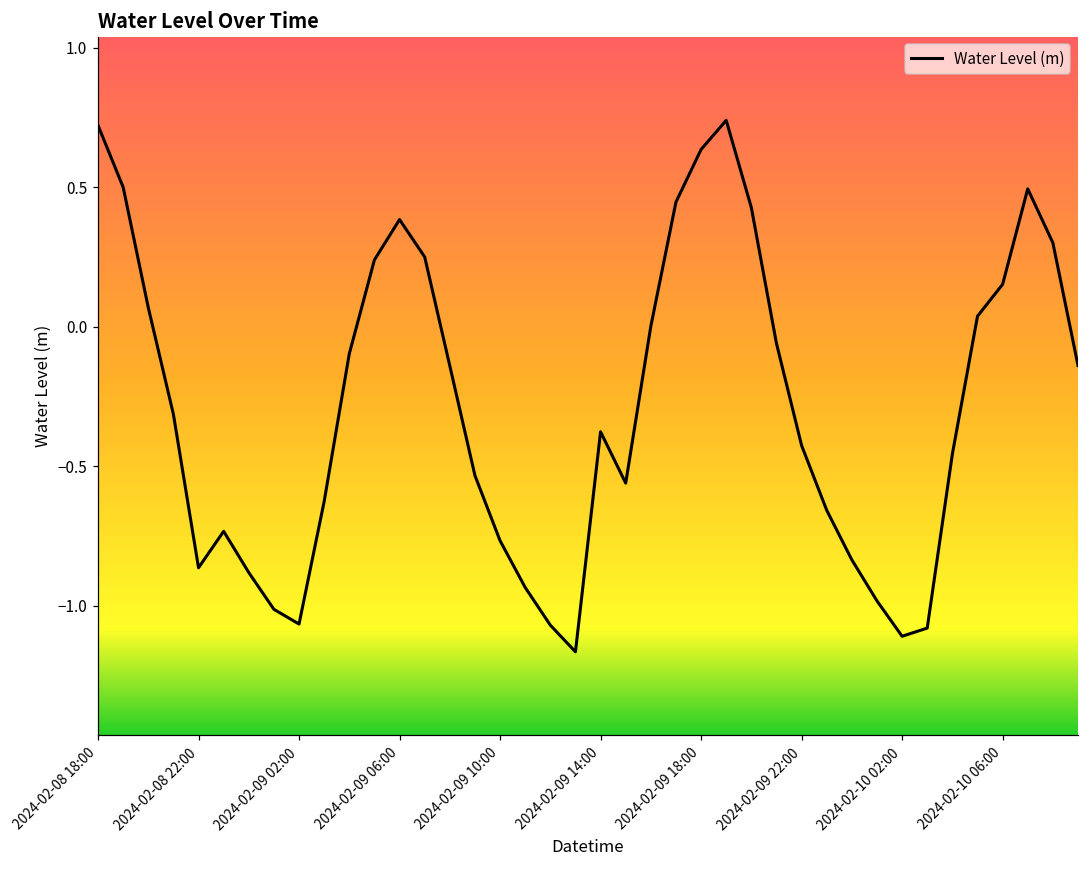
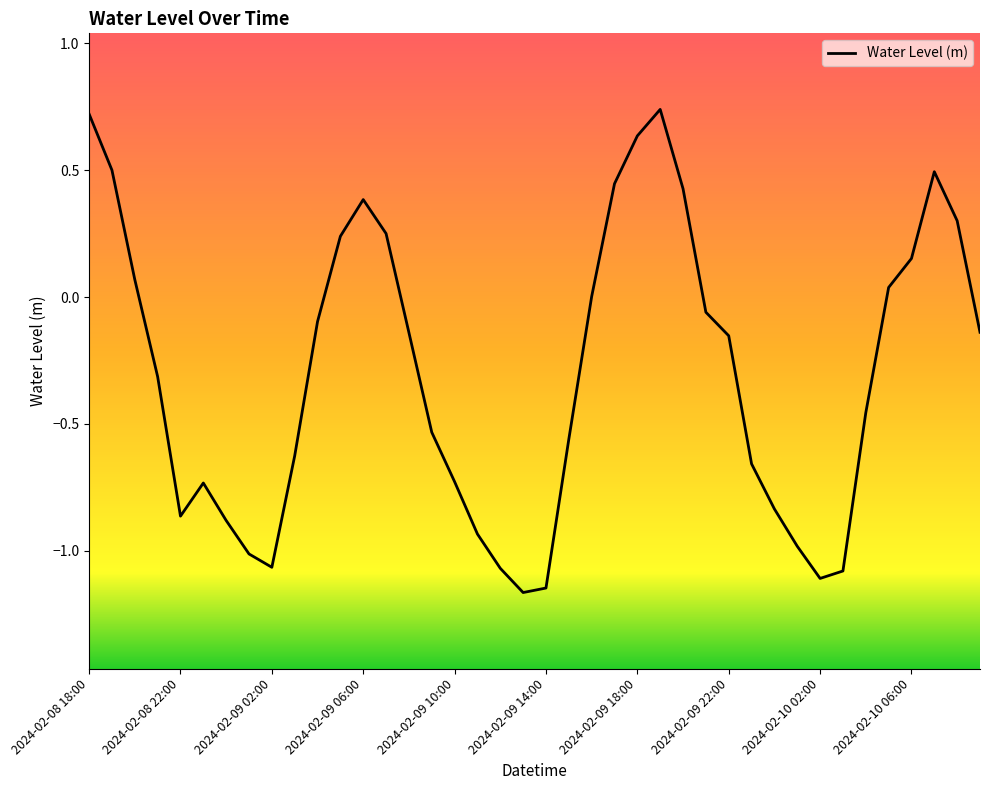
2024-02-09 10:00: -0.77 -> -0.73
2024-02-09 14:00: -0.38 -> -1.15
2024-02-09 22:00: -0.43 -> -0.15
